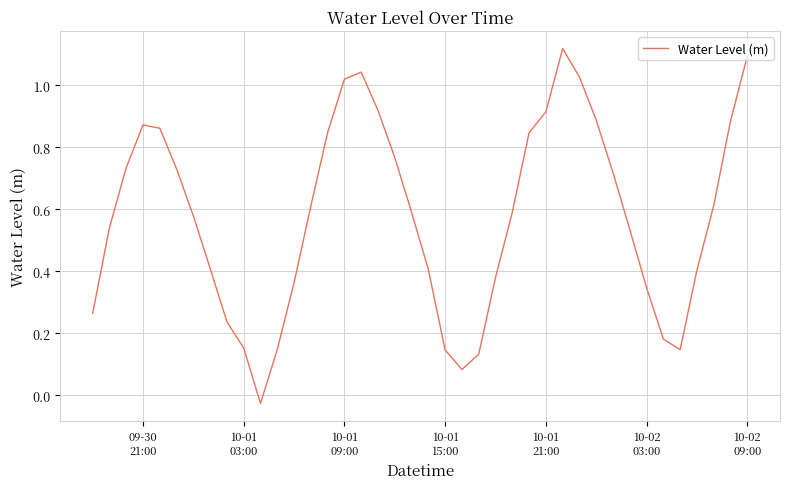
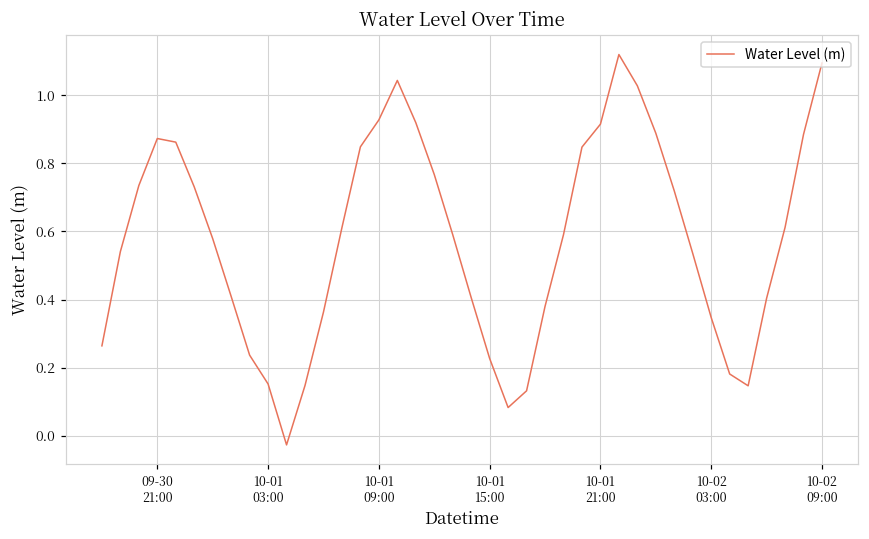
10-01 09:00: 1.02 -> 0.93
10-01 15:00: 0.15 -> 0.23
